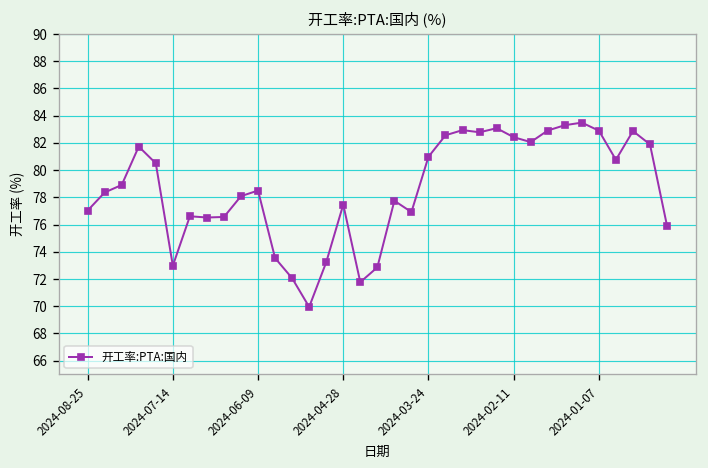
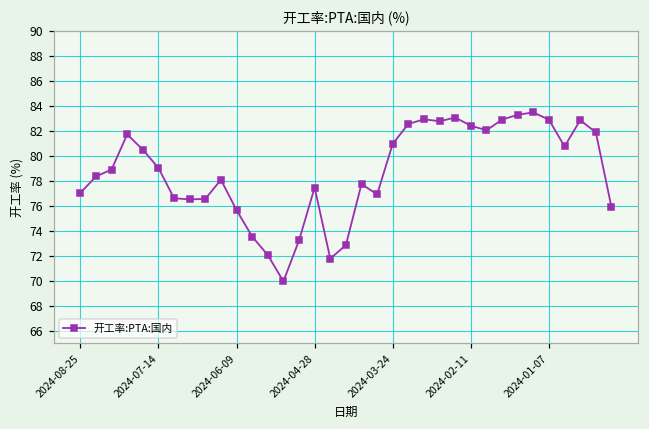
2024-07-14: 73.0 -> 79.0
2024-06-09: 78.5 -> 75.7
